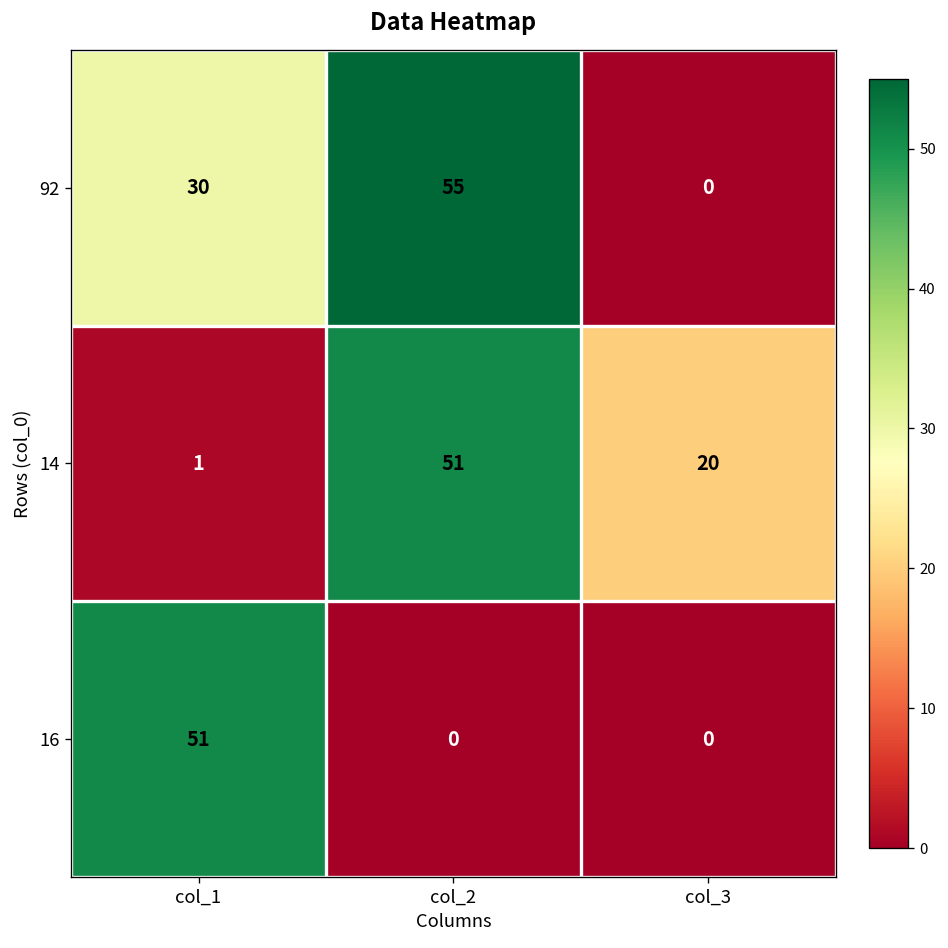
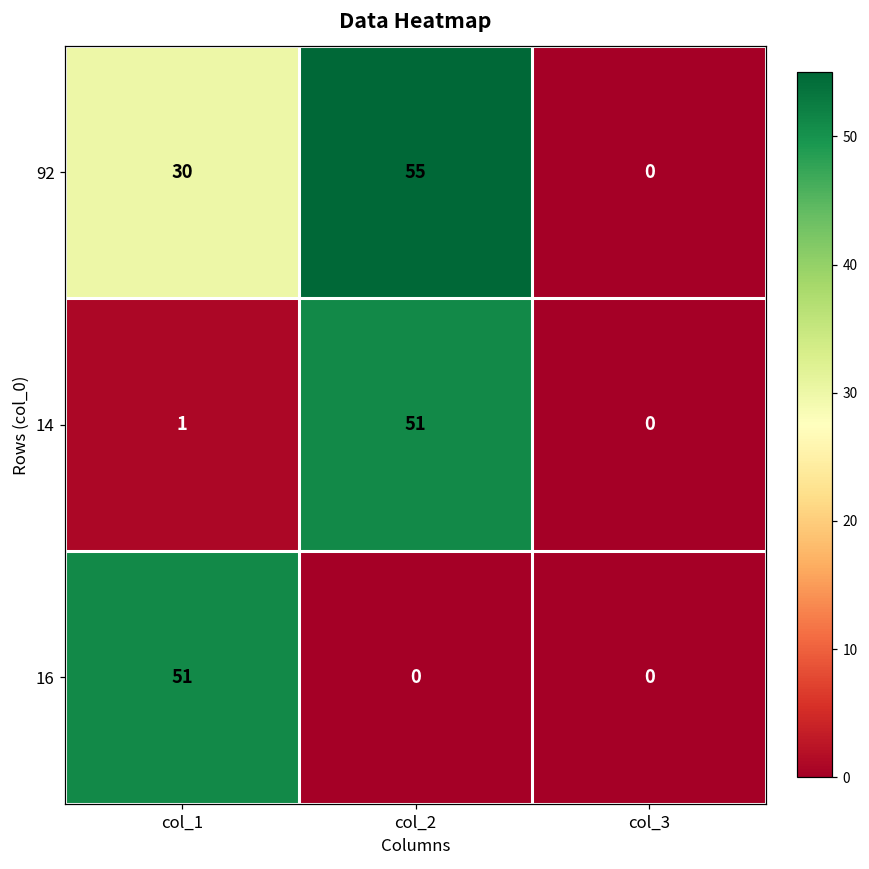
14, col_3: 20 -> 0
